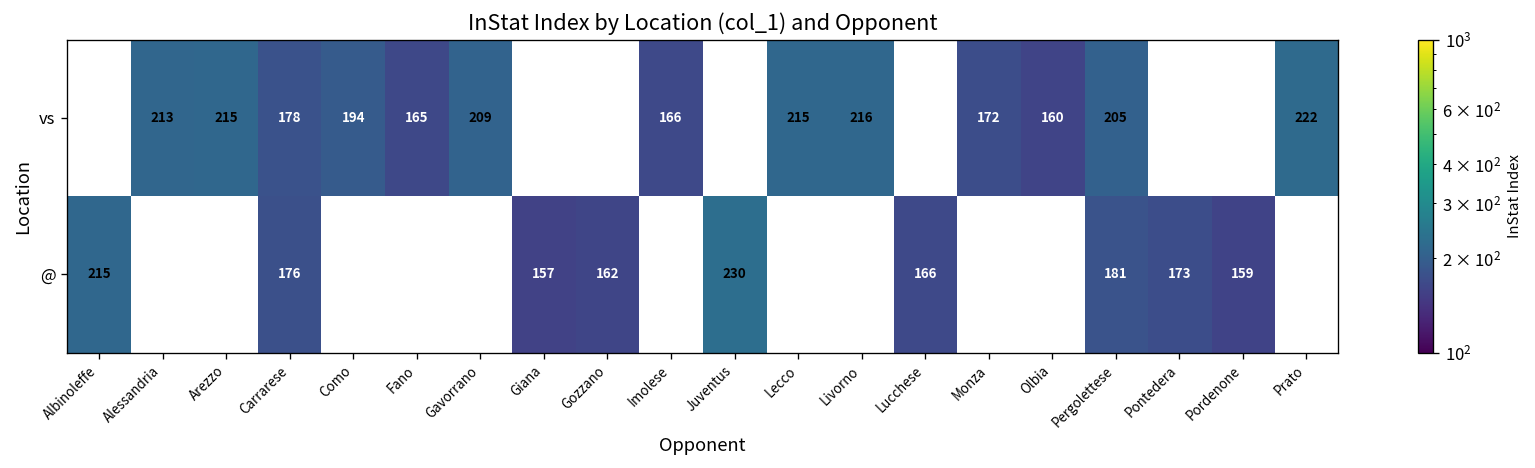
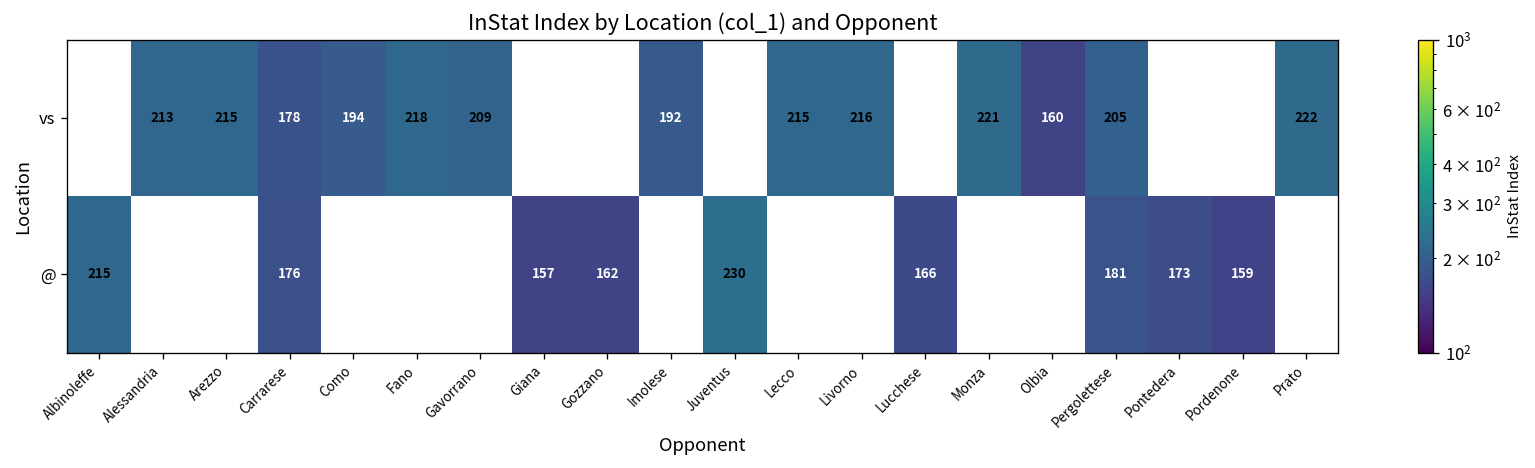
vs, Fano: 165 -> 218
vs, Imolese: 166 -> 192
vs, Monza: 172 -> 221
